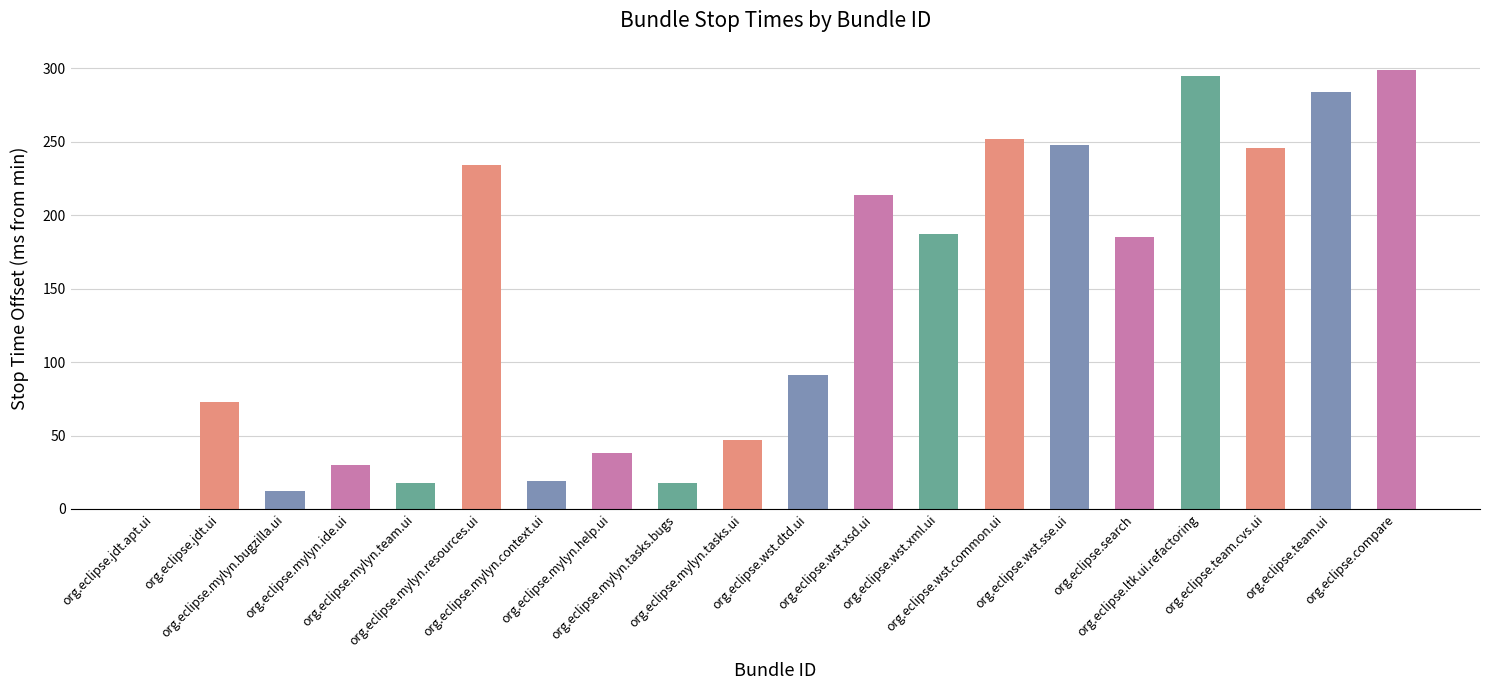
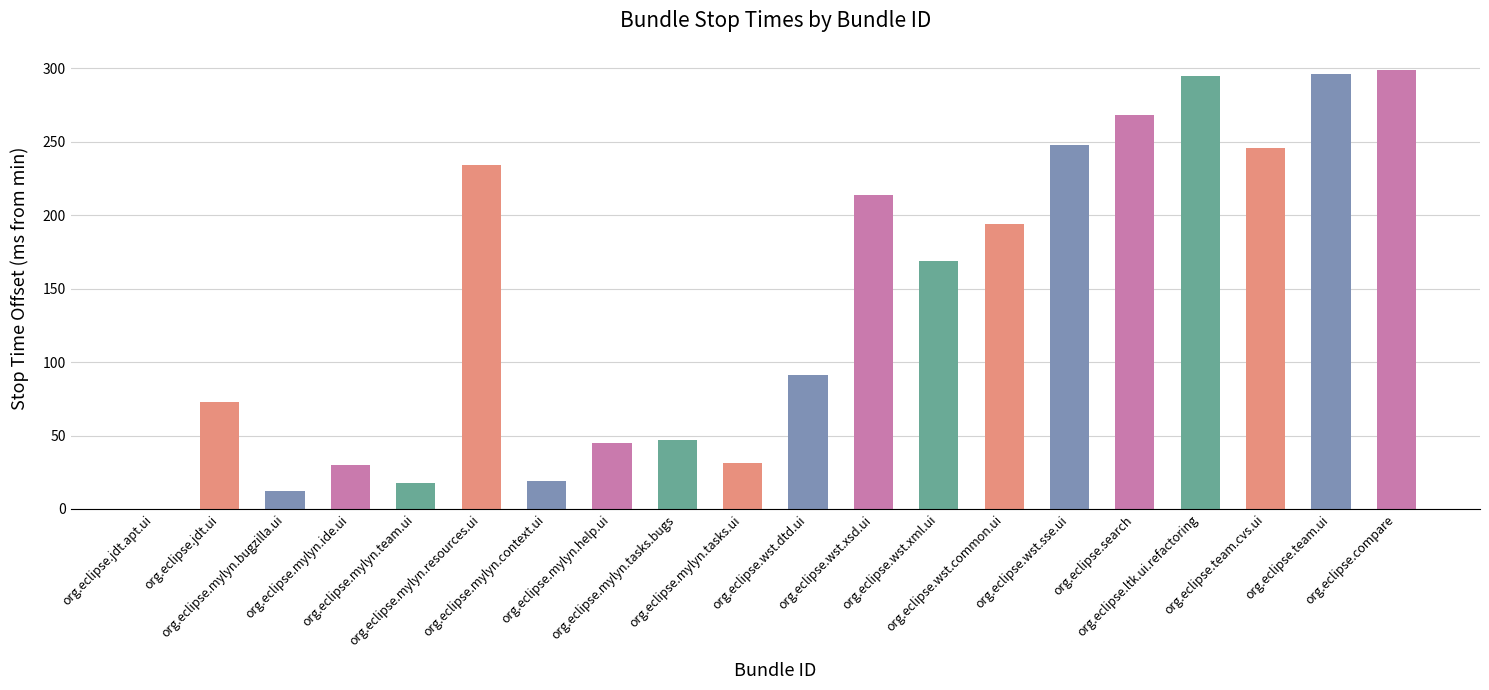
org.eclipse.mylyn.help.ui: 38 -> 45
org.eclipse.mylyn.tasks.bugs: 18 -> 47
org.eclipse.mylyn.tasks.ui: 47 -> 31
org.eclipse.wst.xml.ui: 187 -> 169
org.eclipse.wst.common.ui: 252 -> 194
org.eclipse.search: 185 -> 268
org.eclipse.team.ui: 284 -> 296
